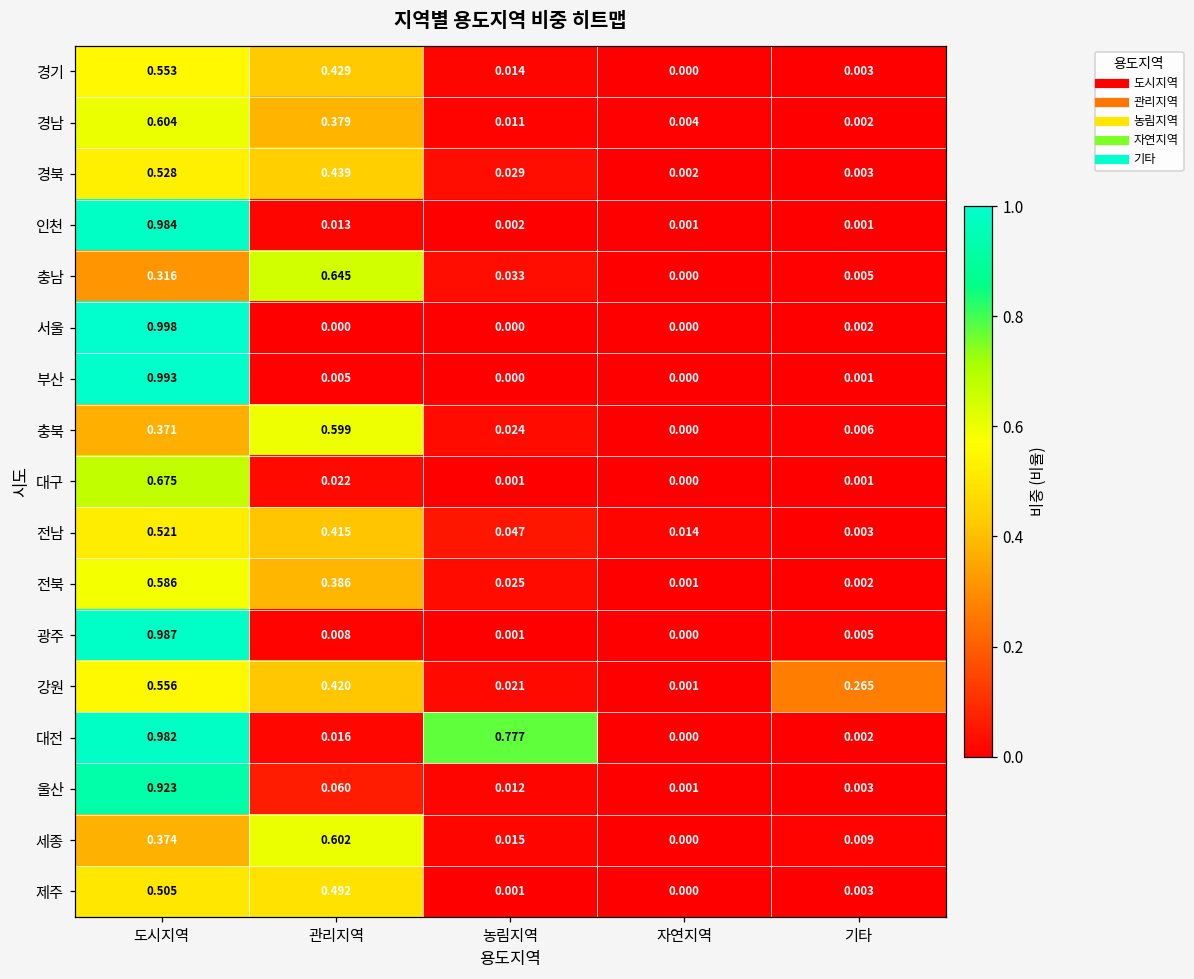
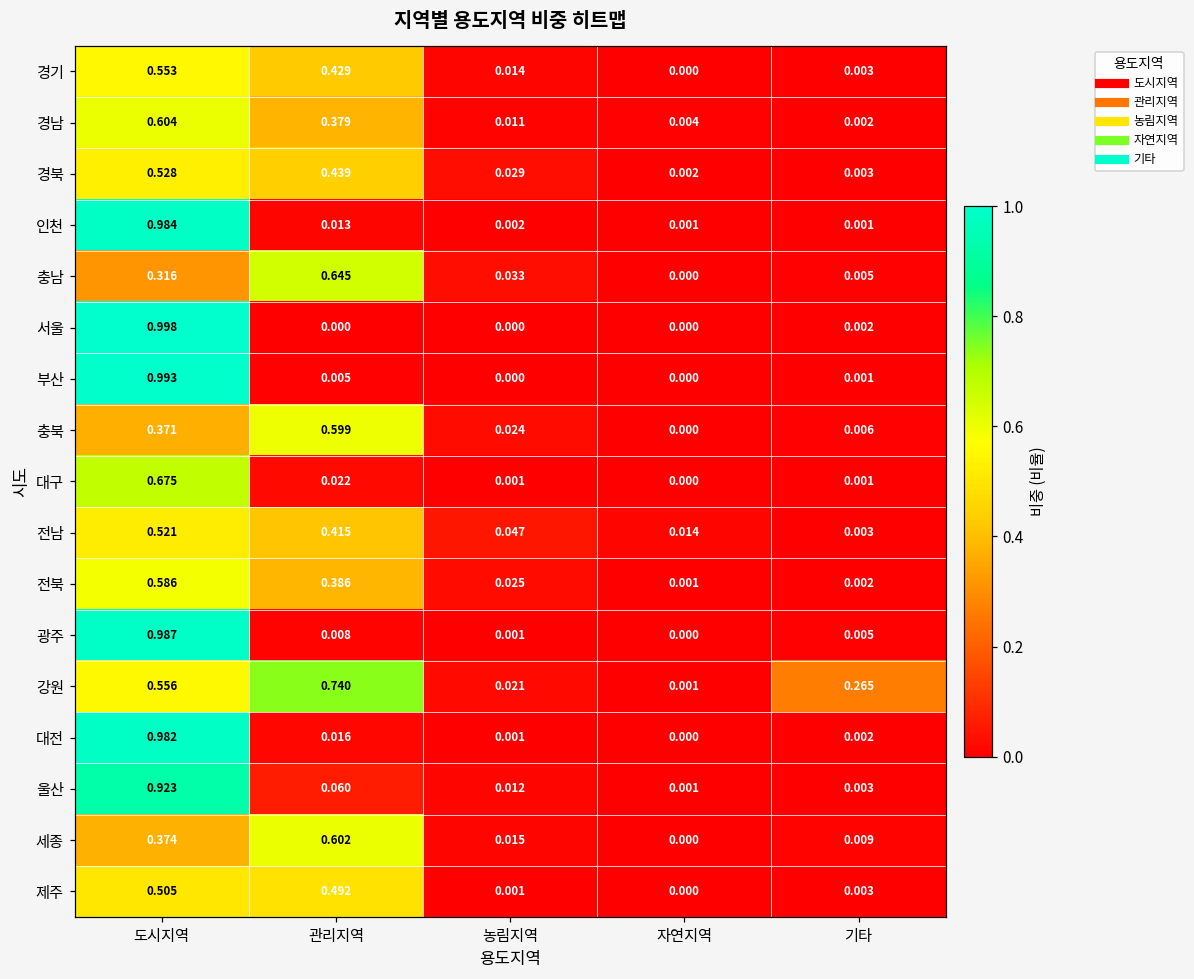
강원, 관리지역: 0.420 -> 0.740
대전, 농림지역: 0.777 -> 0.001
